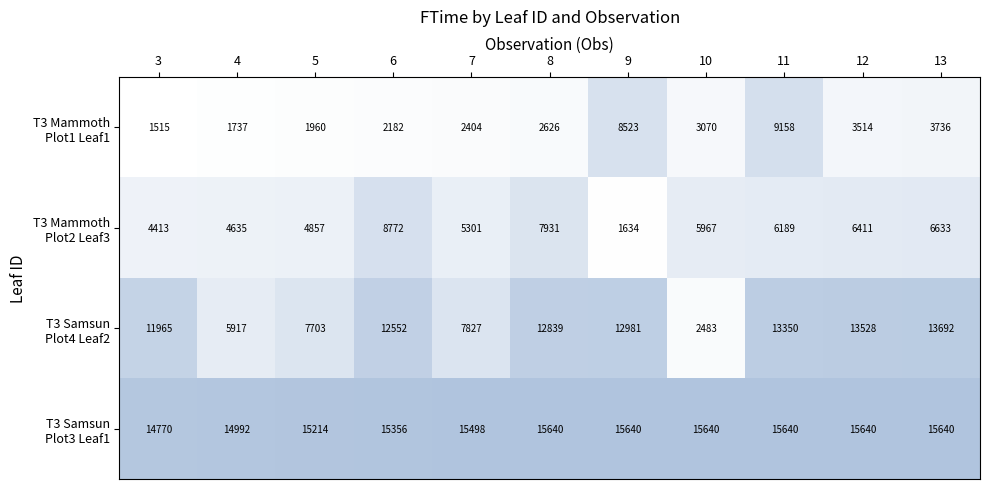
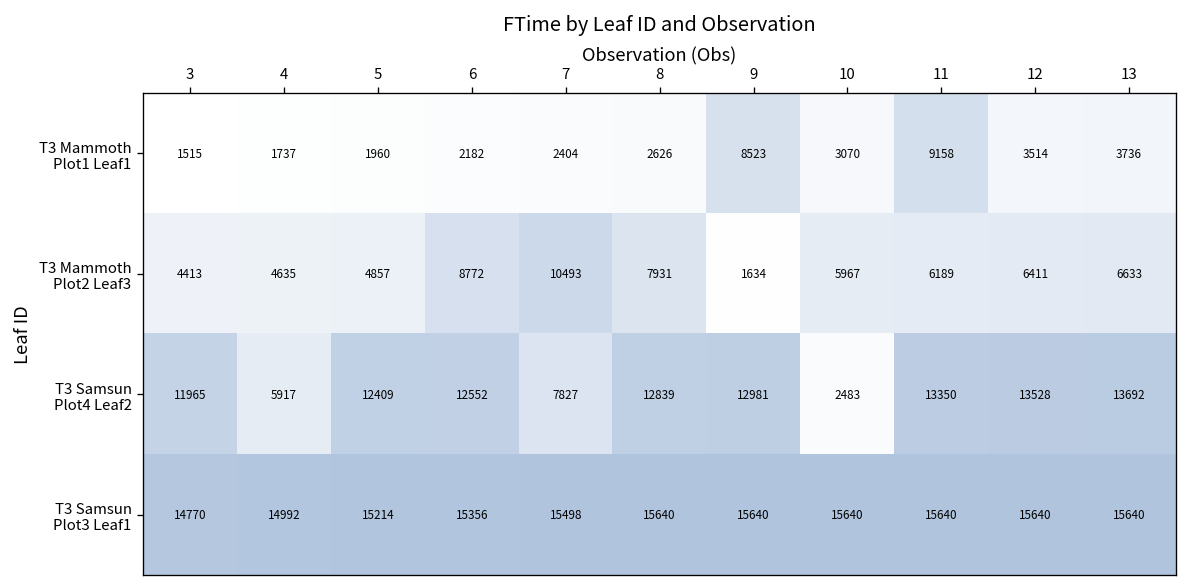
T3 Mammoth Plot2 Leaf3, 7: 5301 -> 10493
T3 Samsun Plot4 Leaf2, 5: 7703 -> 12409
